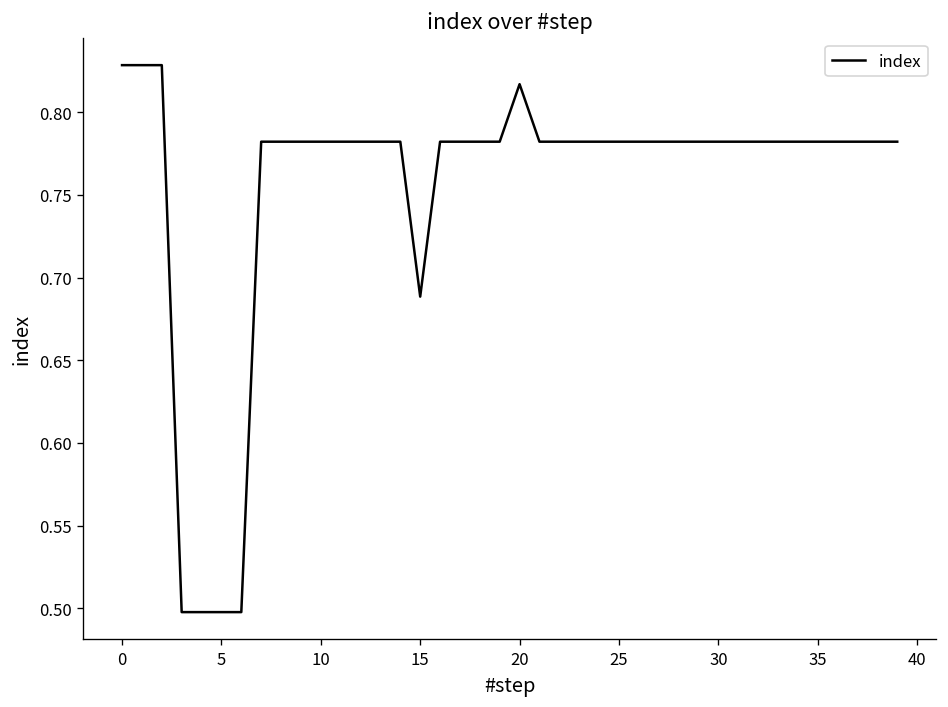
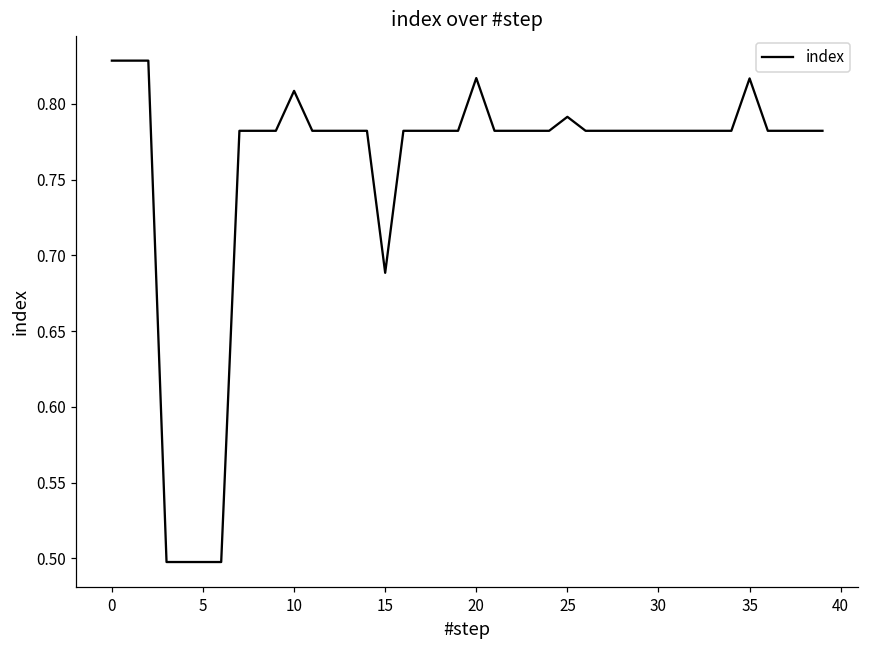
10: 0.782 -> 0.809
25: 0.782 -> 0.791
35: 0.782 -> 0.817
